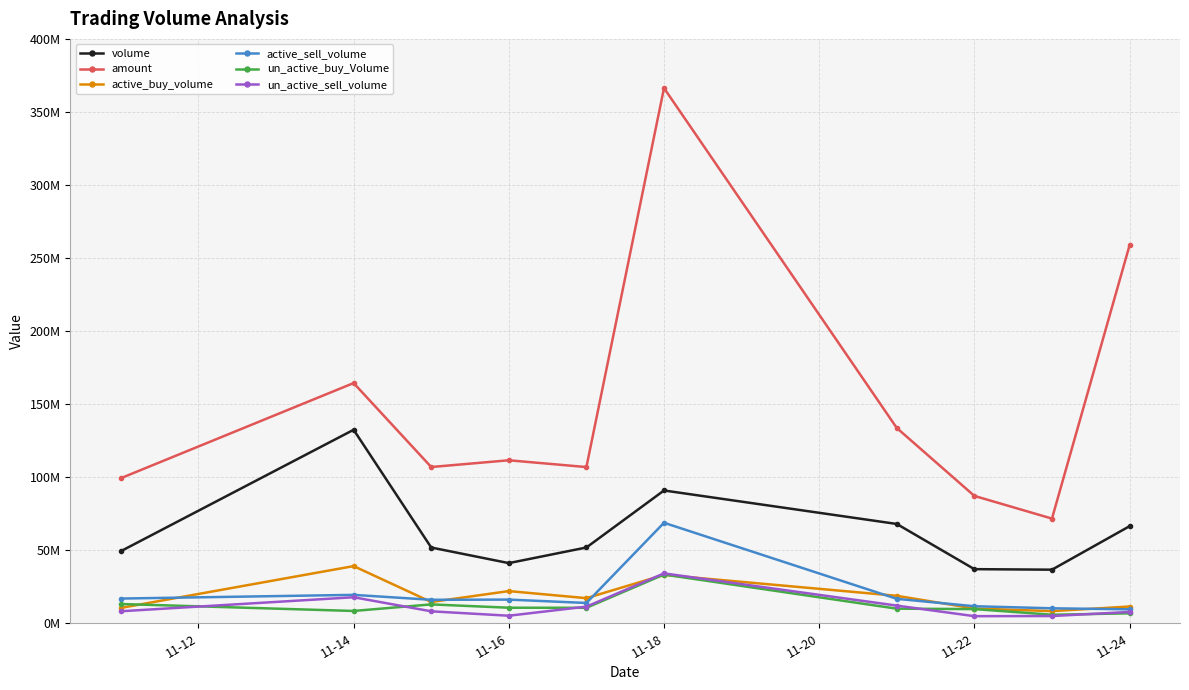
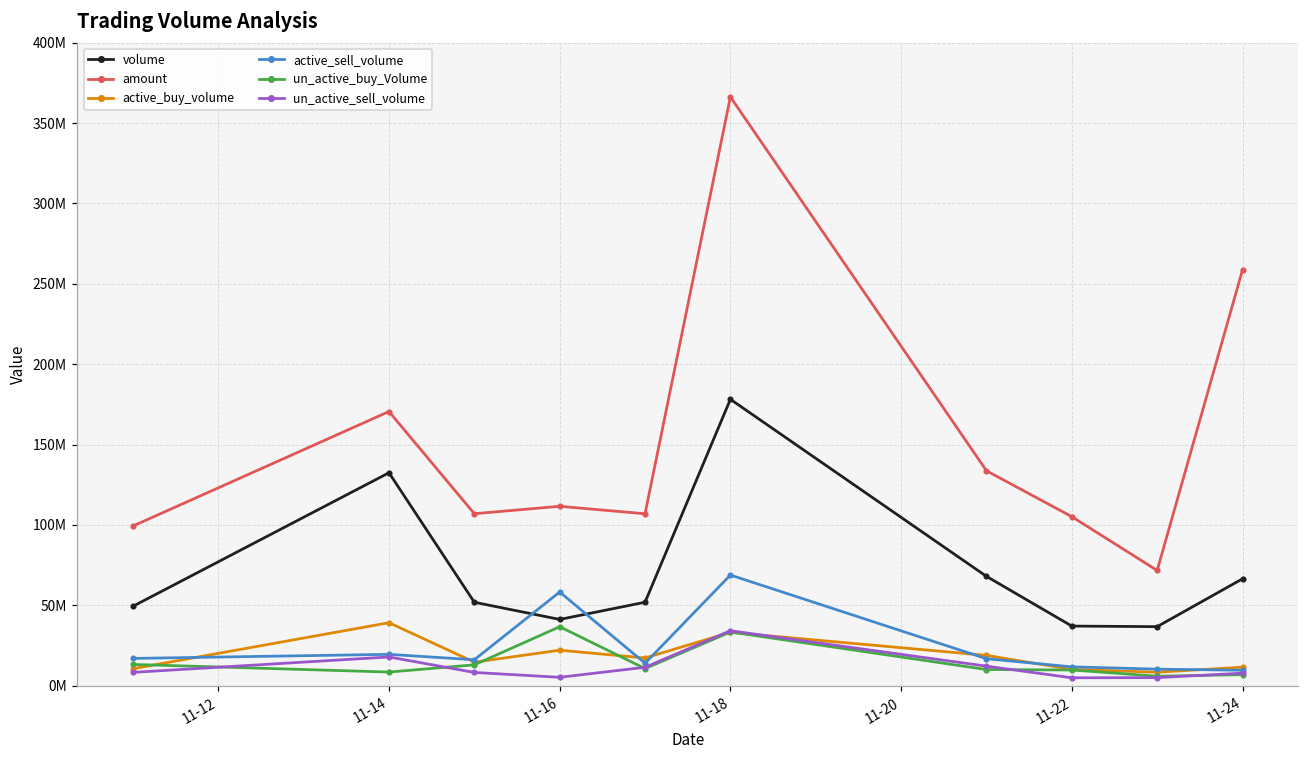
amount, 11-14: 164000000 -> 171000000
active_sell_volume, 11-16: 16000000 -> 58000000
un_active_buy_Volume, 11-16: 11000000 -> 37000000
volume, 11-18: 91000000 -> 178000000
amount, 11-22: 87000000 -> 105000000
